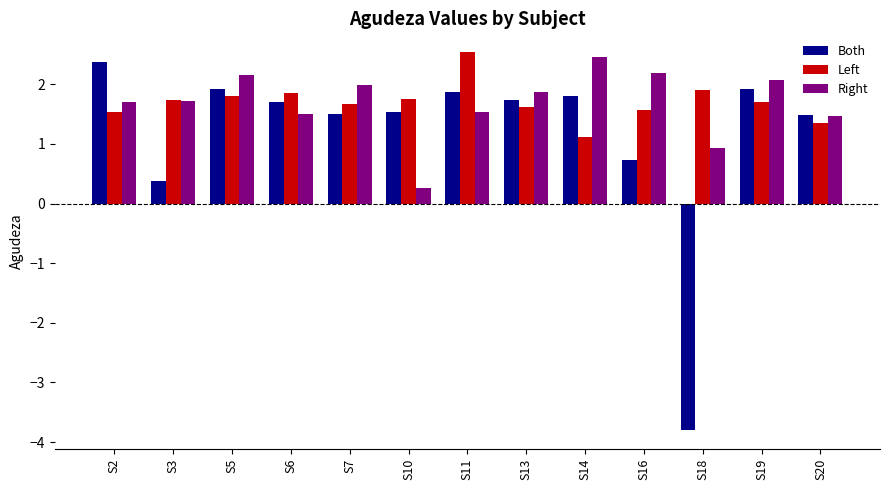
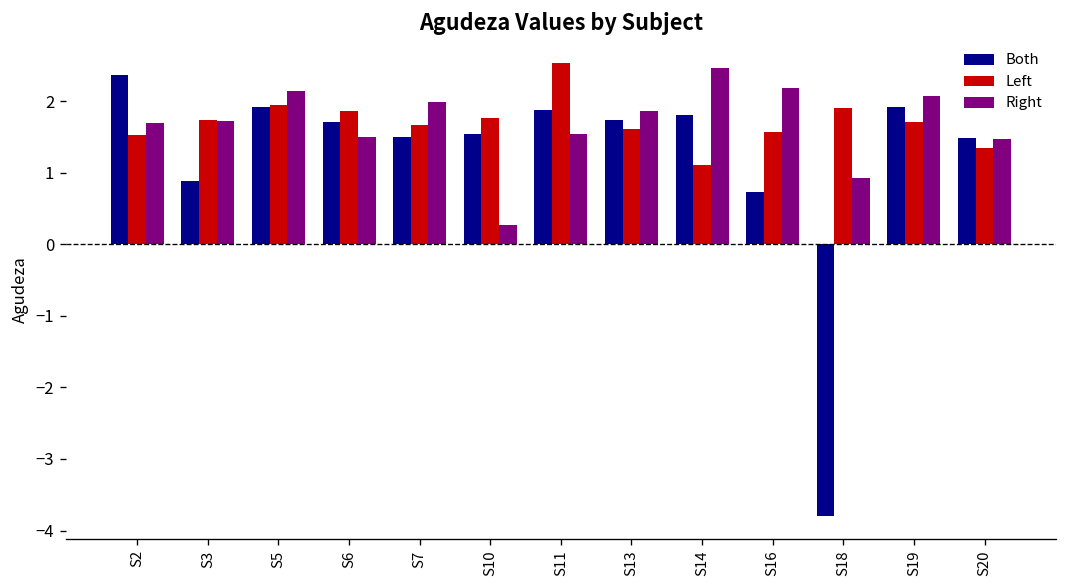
Both, S3: 0.4 -> 0.9
Left, S5: 1.8 -> 1.9
